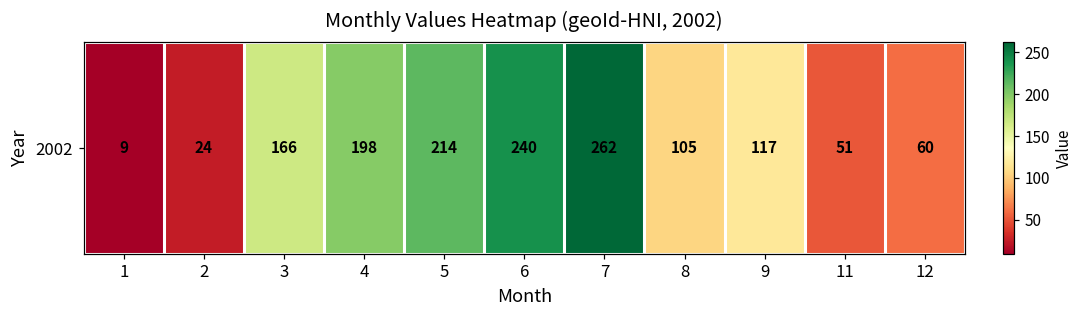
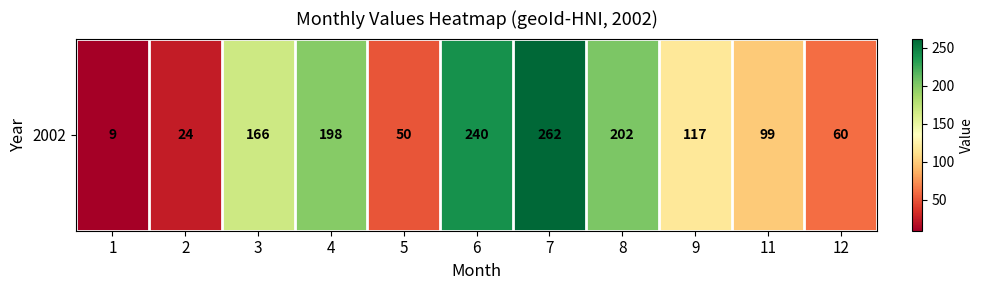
2002, 5: 214 -> 50
2002, 8: 105 -> 202
2002, 11: 51 -> 99
